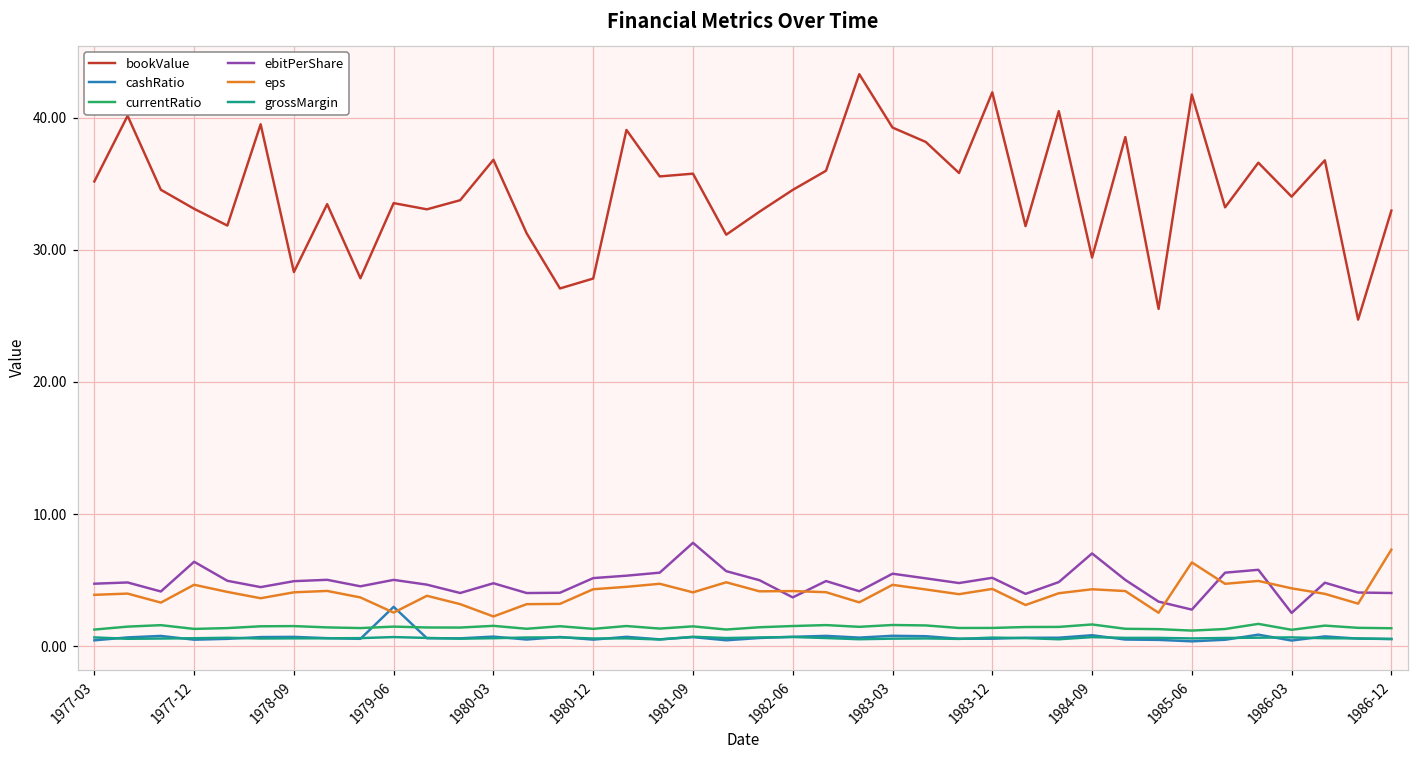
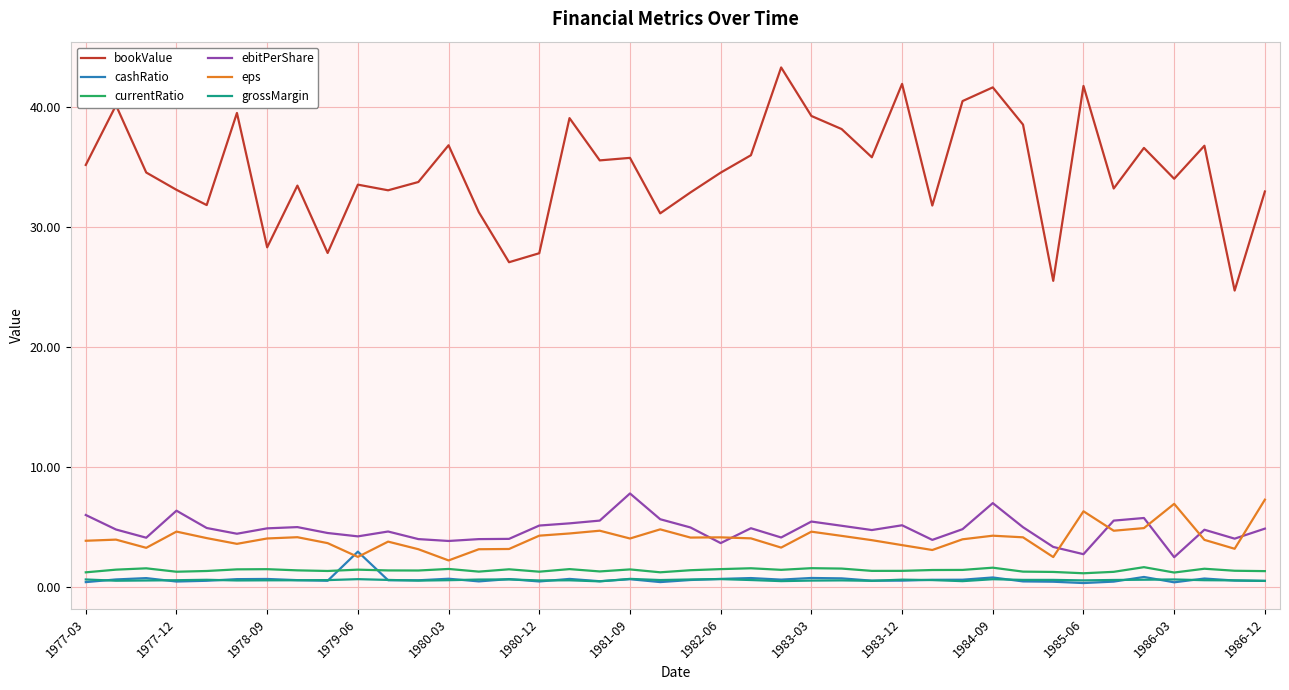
ebitPerShare, 1977-03: 4.7 -> 6.0
ebitPerShare, 1979-06: 5.0 -> 4.3
ebitPerShare, 1980-03: 4.8 -> 3.9
eps, 1983-12: 4.3 -> 3.5
bookValue, 1984-09: 29.4 -> 41.6
eps, 1986-03: 4.4 -> 7.0
ebitPerShare, 1986-12: 4.0 -> 4.9
